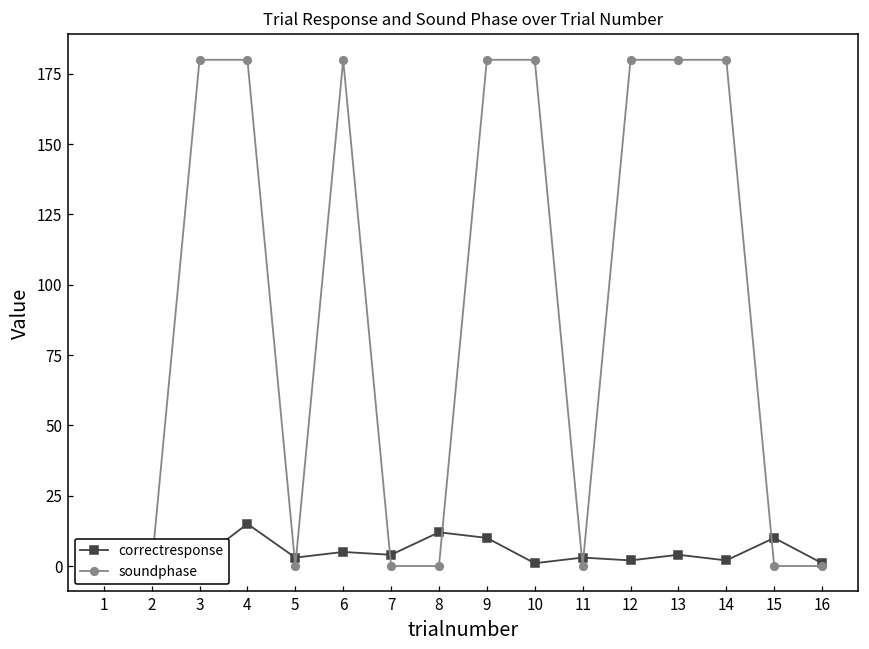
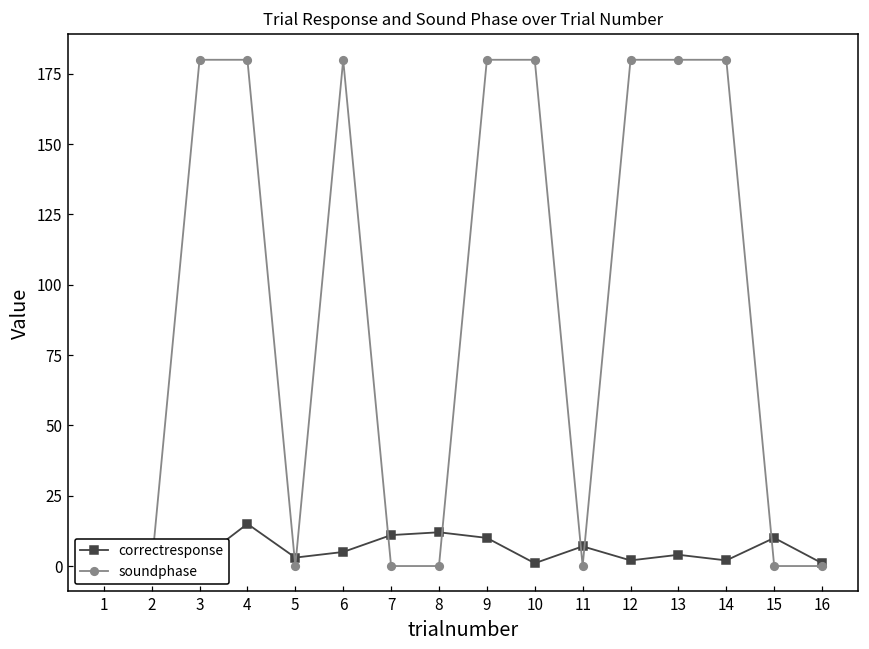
correctresponse, 7: 4 -> 11
correctresponse, 11: 3 -> 7
